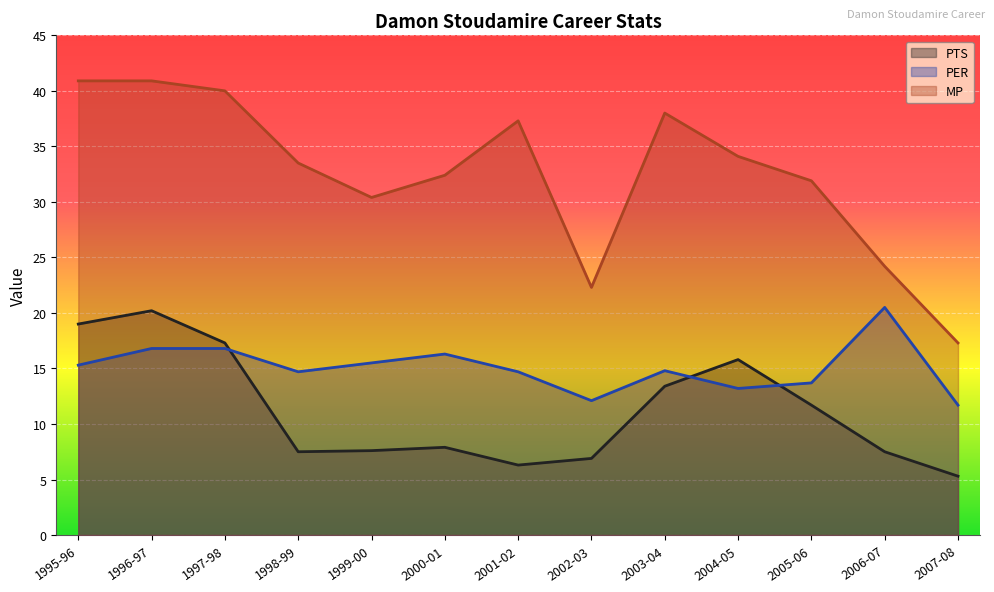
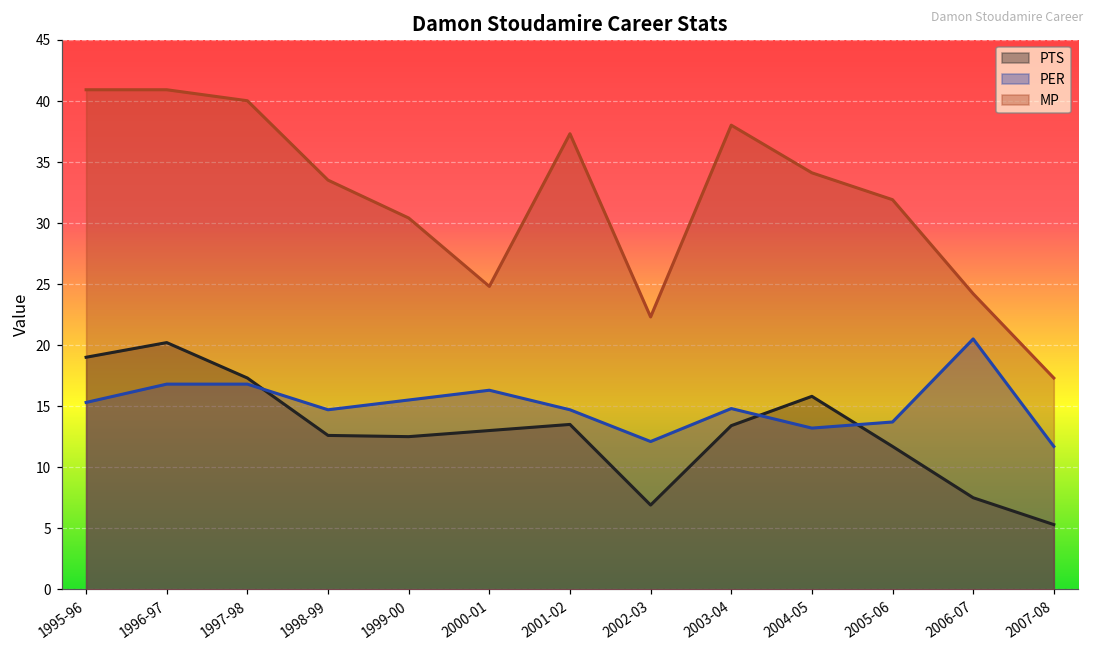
PTS, 1998-99: 7.5 -> 12.6
PTS, 1999-00: 7.6 -> 12.5
PTS, 2000-01: 7.9 -> 13.0
MP, 2000-01: 32.4 -> 24.8
PTS, 2001-02: 6.3 -> 13.5
